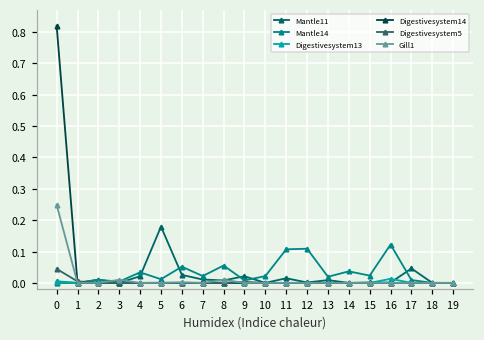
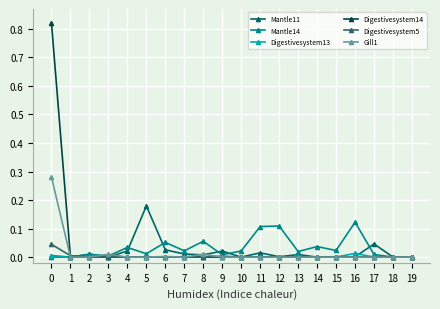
Gill1, 0: 0.25 -> 0.28
